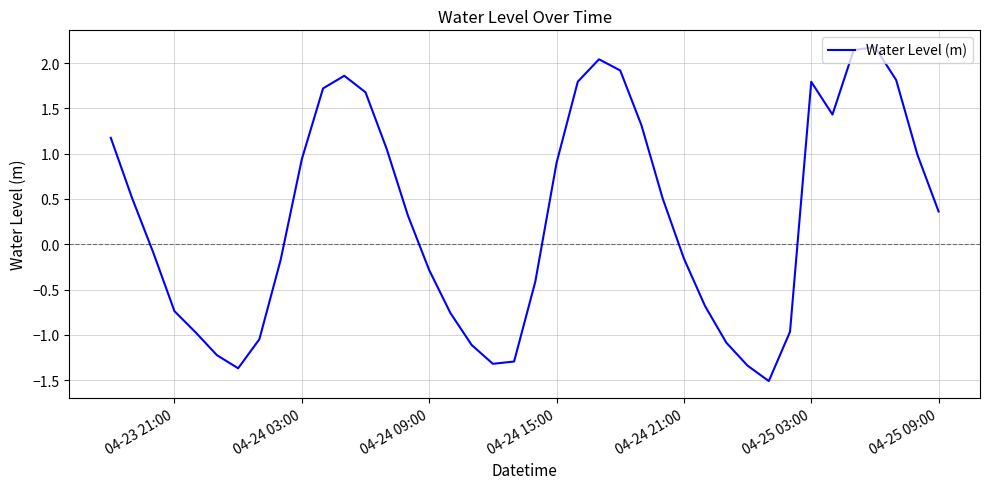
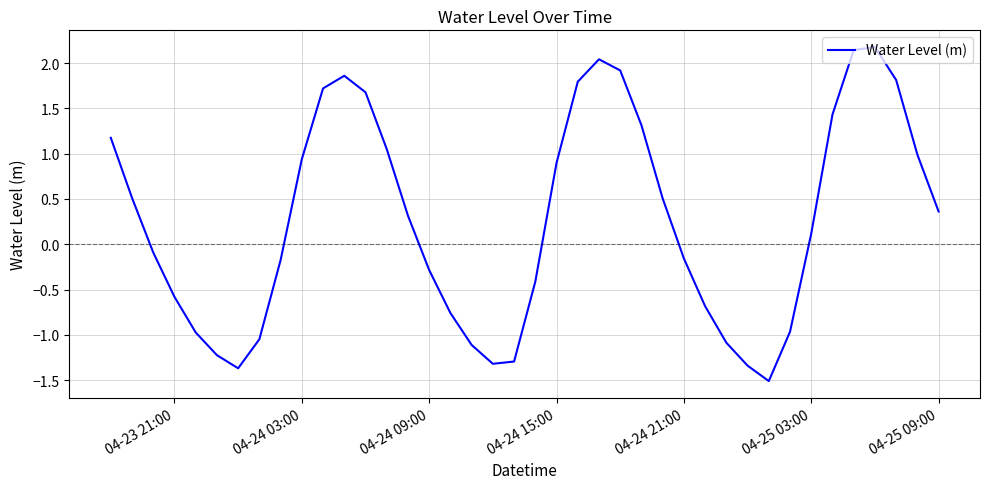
04-23 21:00: -0.7 -> -0.6
04-25 03:00: 1.8 -> 0.1
